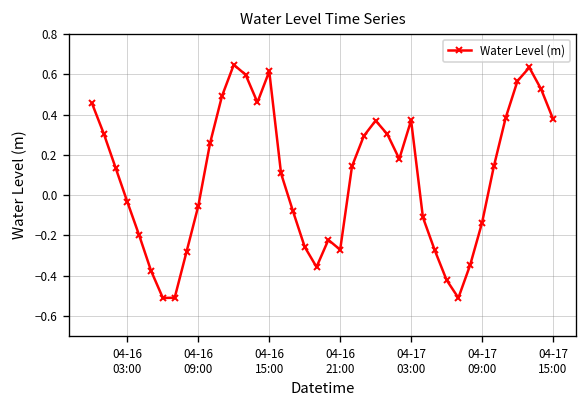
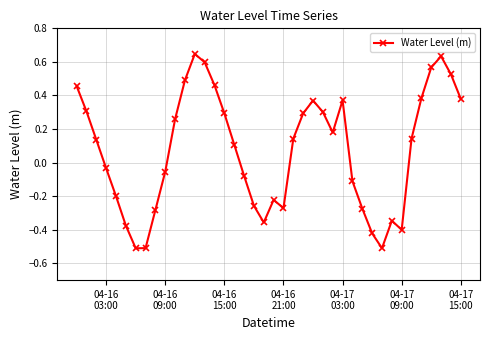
04-16 15:00: 0.61 -> 0.29
04-17 09:00: -0.14 -> -0.40
